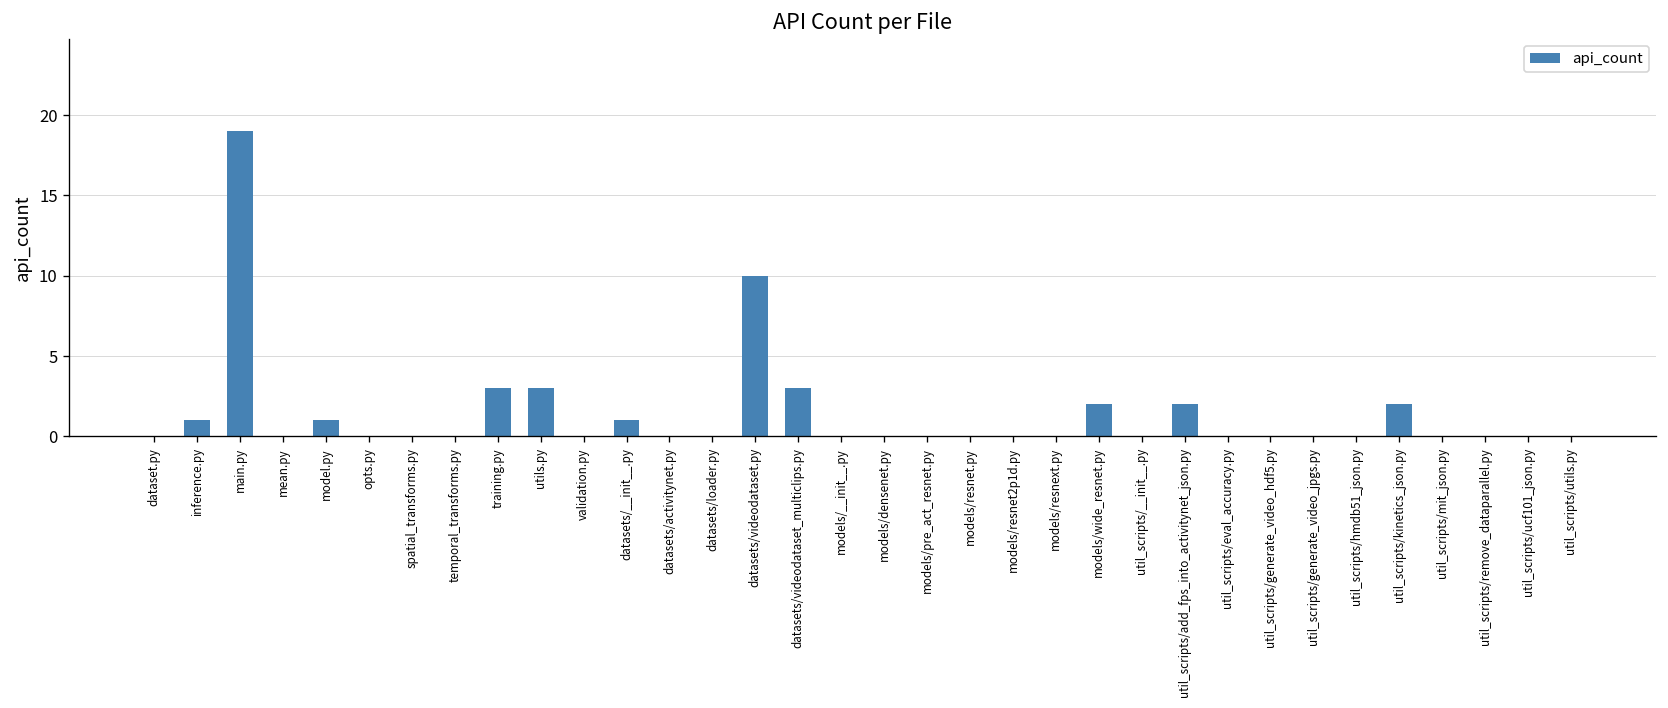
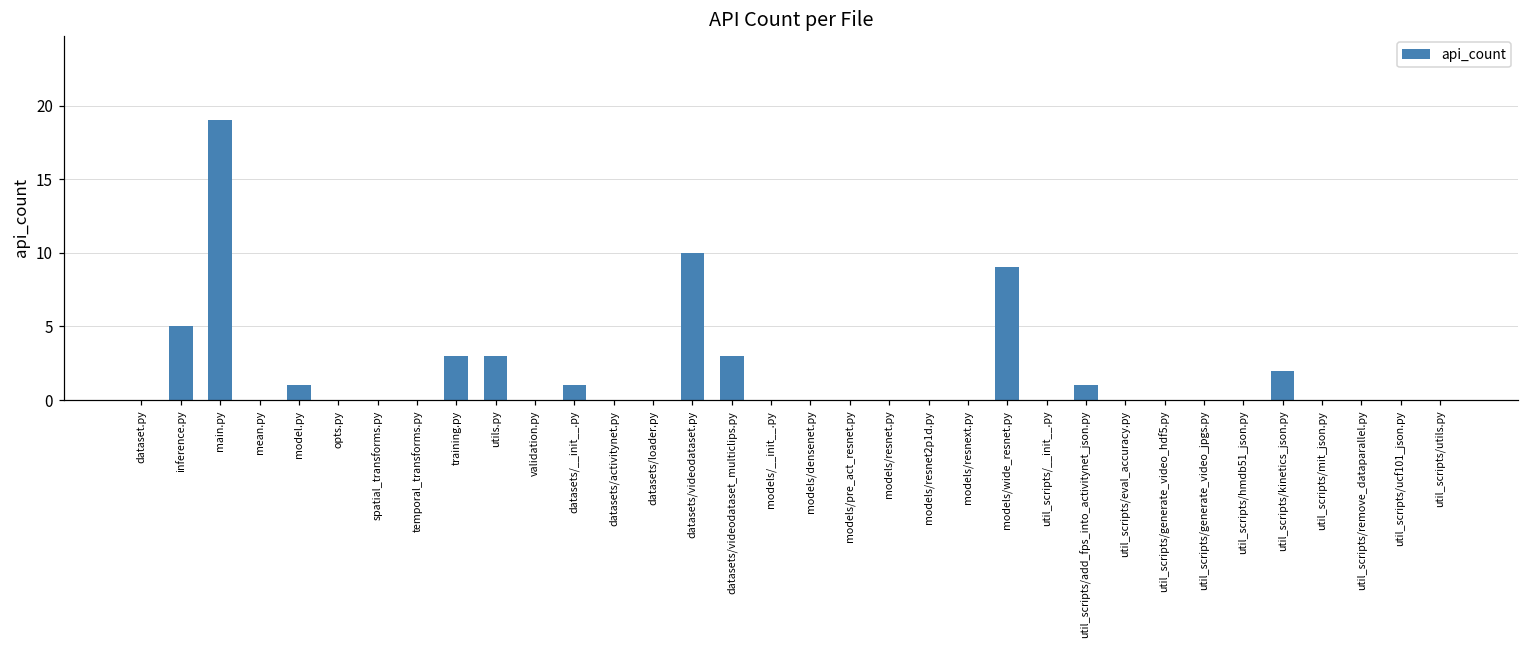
inference.py: 1 -> 5
models/wide_resnet.py: 2 -> 9
util_scripts/add_fps_into_activitynet_json.py: 2 -> 1
